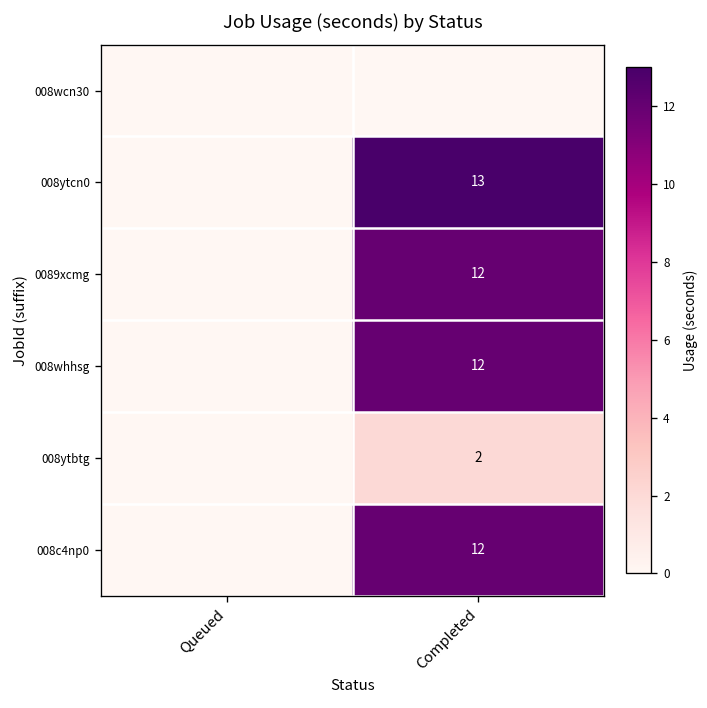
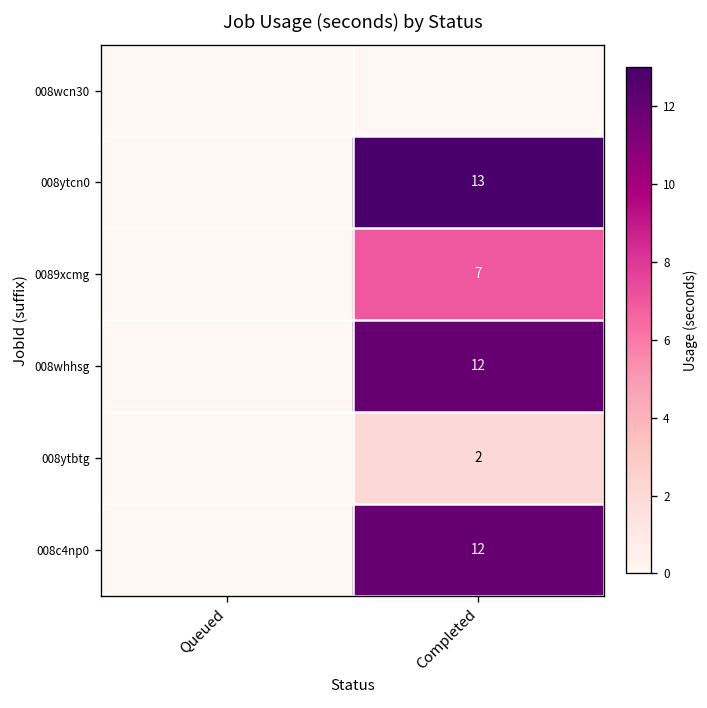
0089xcmg, Completed: 12 -> 7
